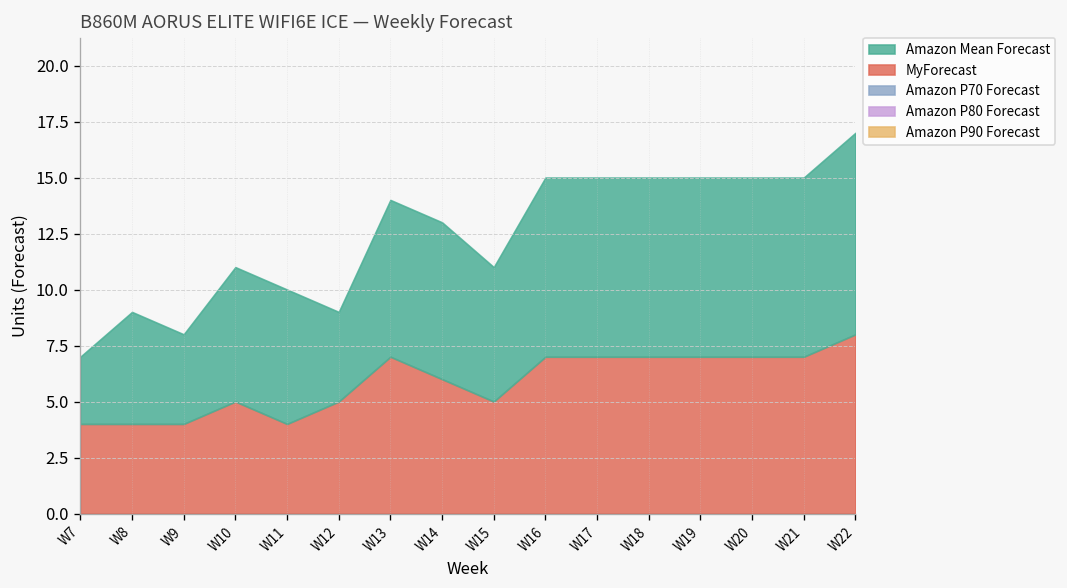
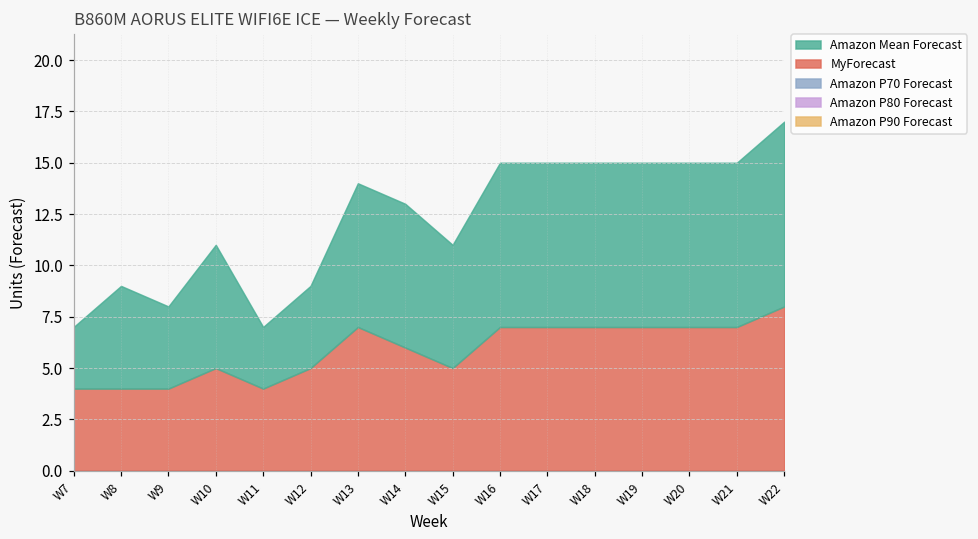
Amazon Mean Forecast, W11: 6 -> 3
